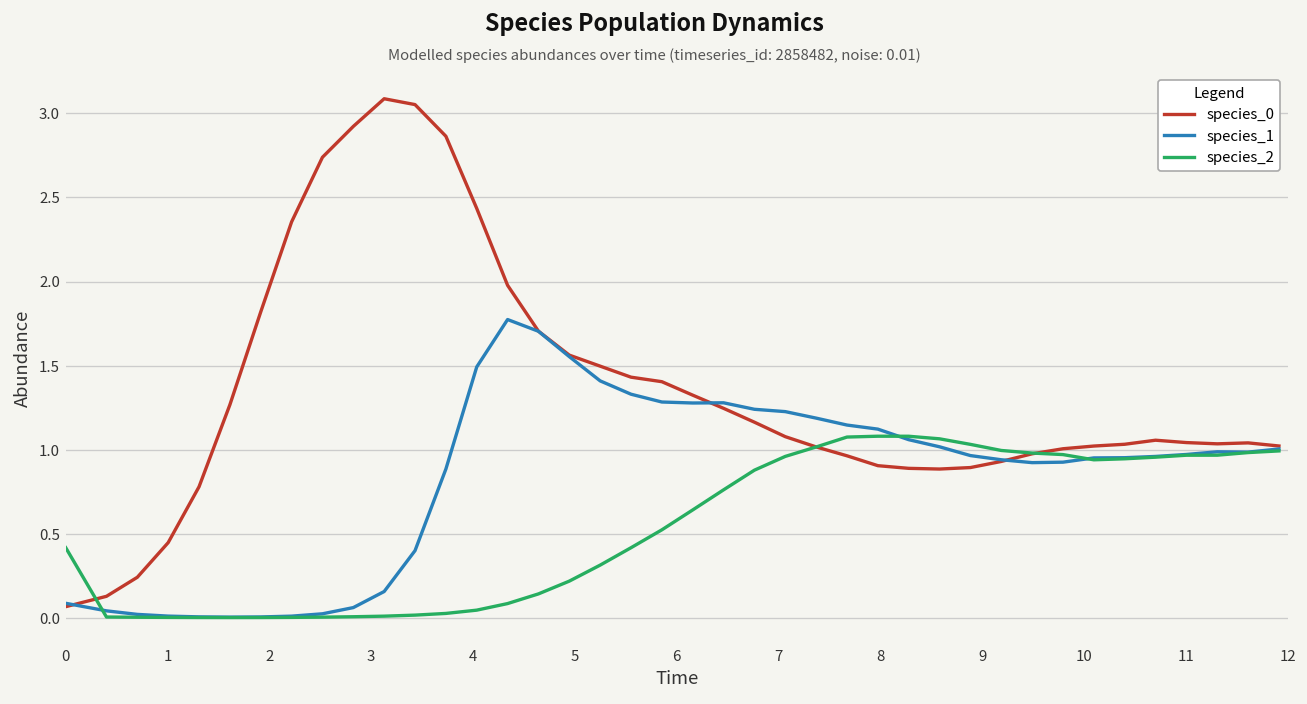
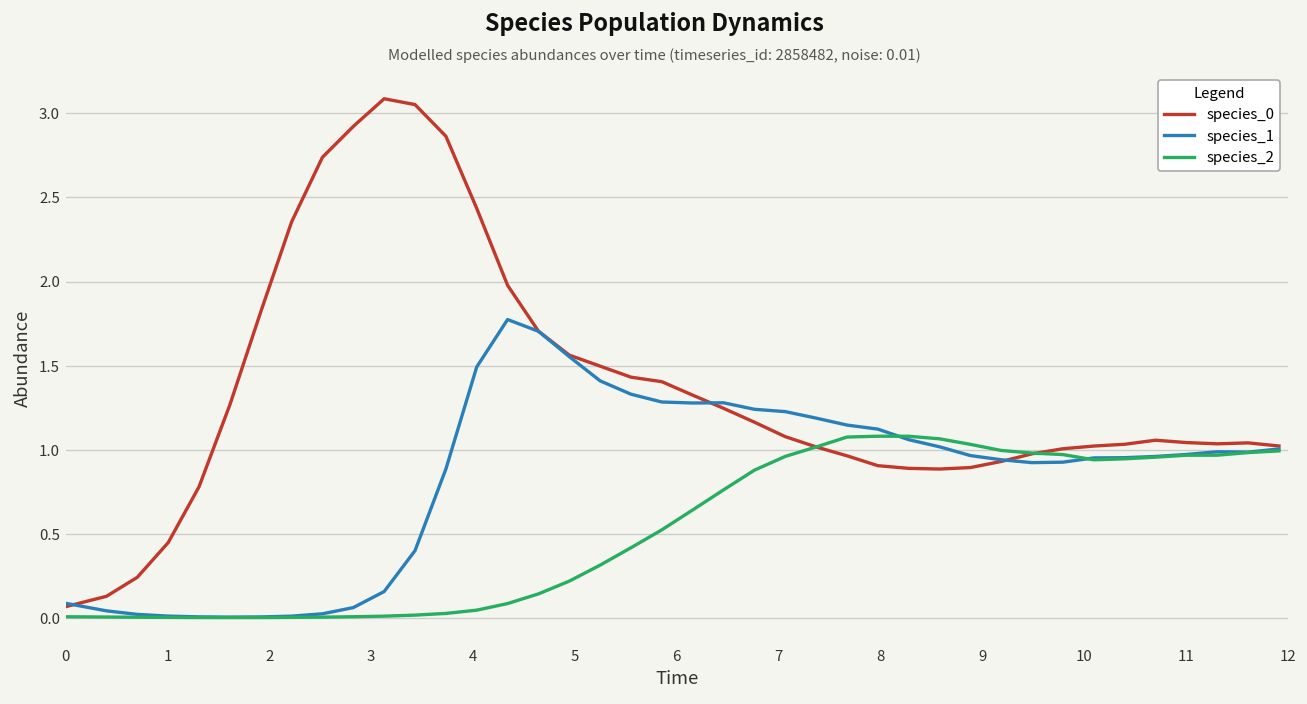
species_2, 0: 0.42 -> 0.01
